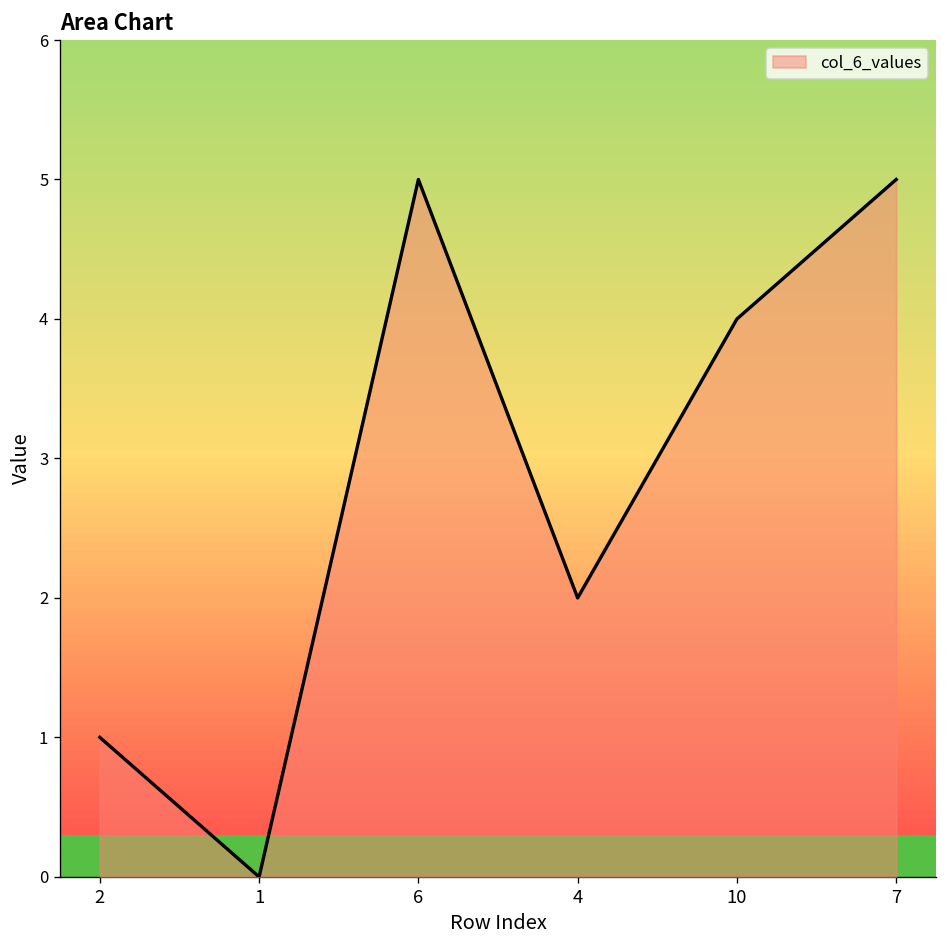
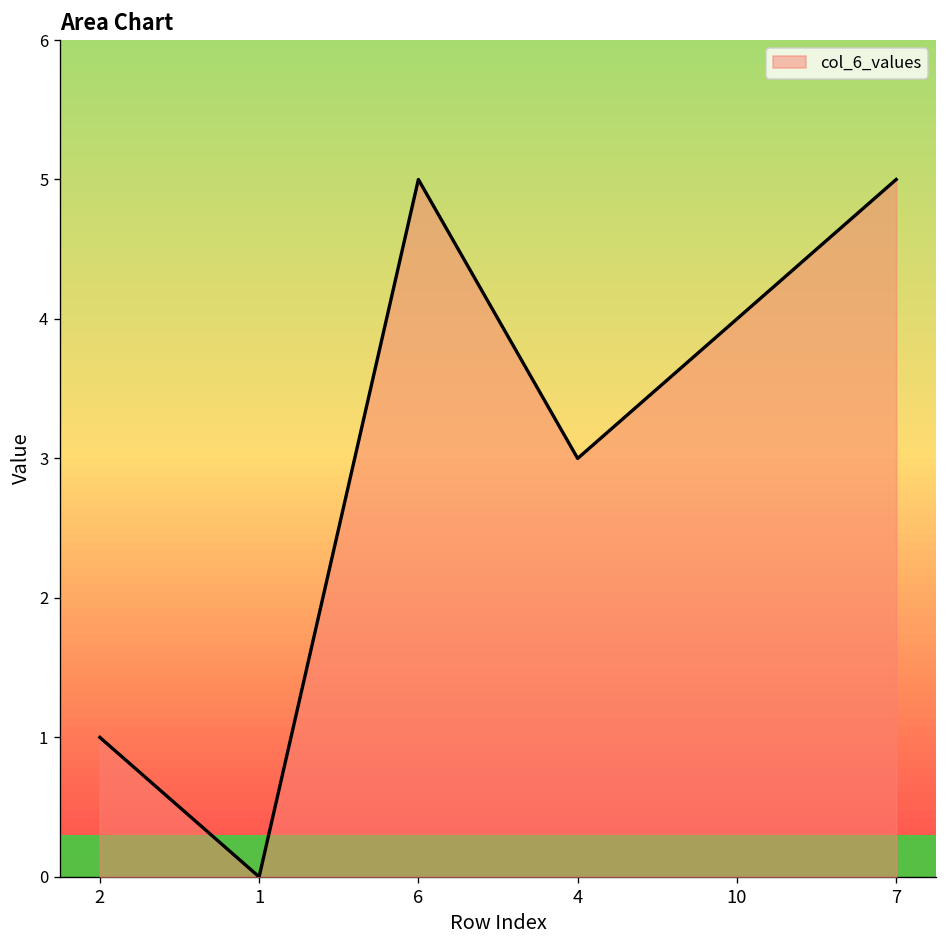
4: 2 -> 3
